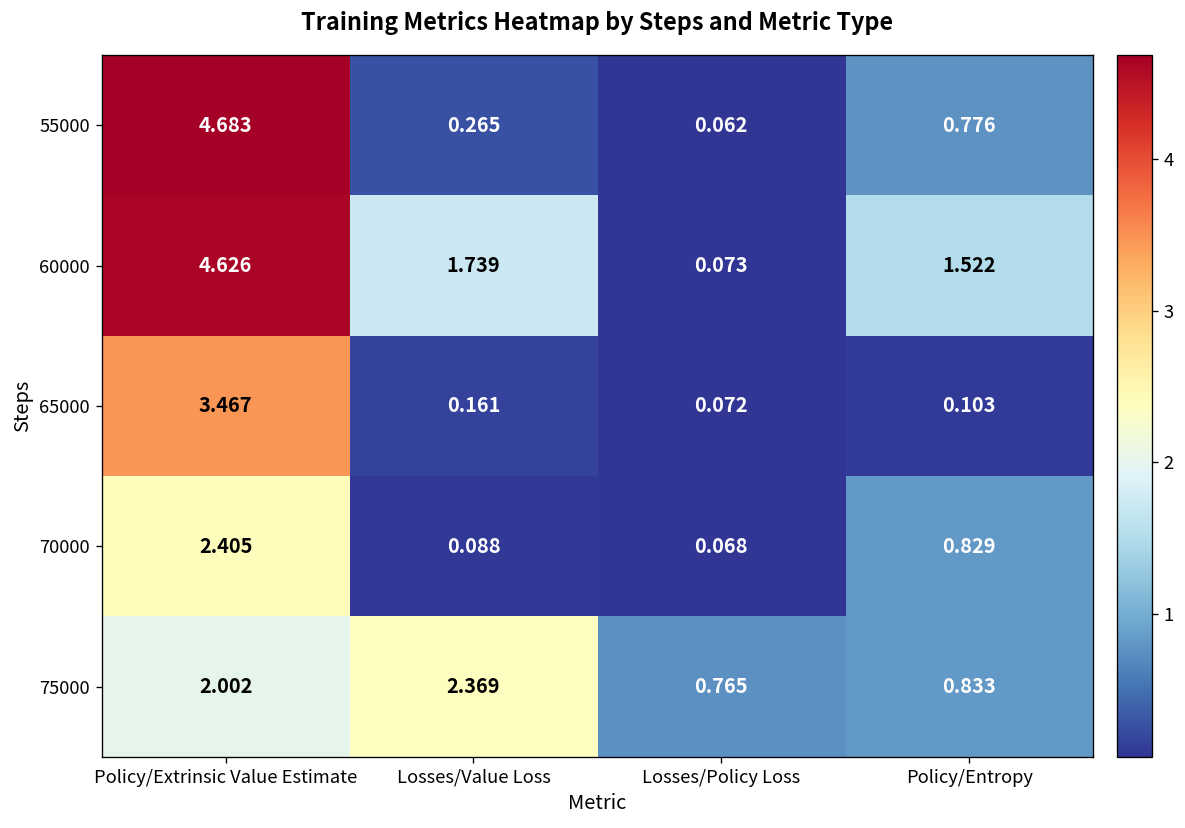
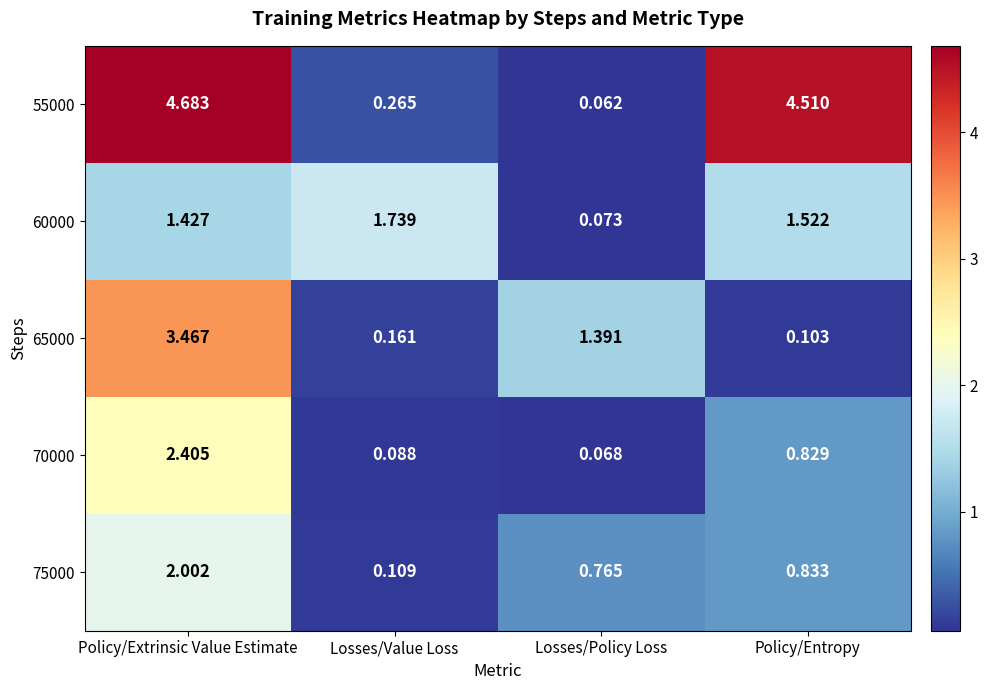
55000, Policy/Entropy: 0.776 -> 4.510
60000, Policy/Extrinsic Value Estimate: 4.626 -> 1.427
65000, Losses/Policy Loss: 0.072 -> 1.391
75000, Losses/Value Loss: 2.369 -> 0.109
